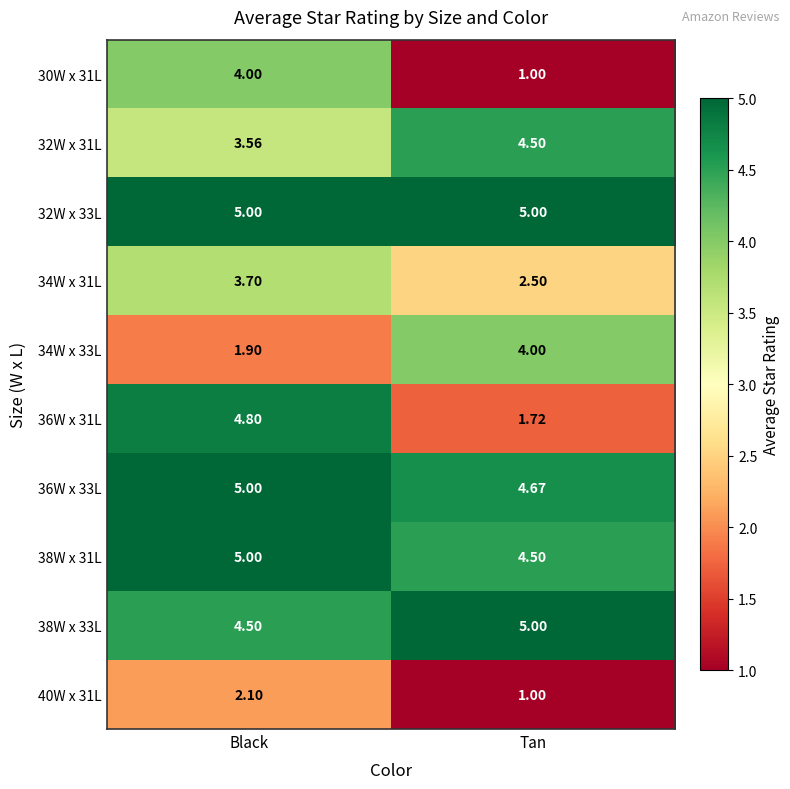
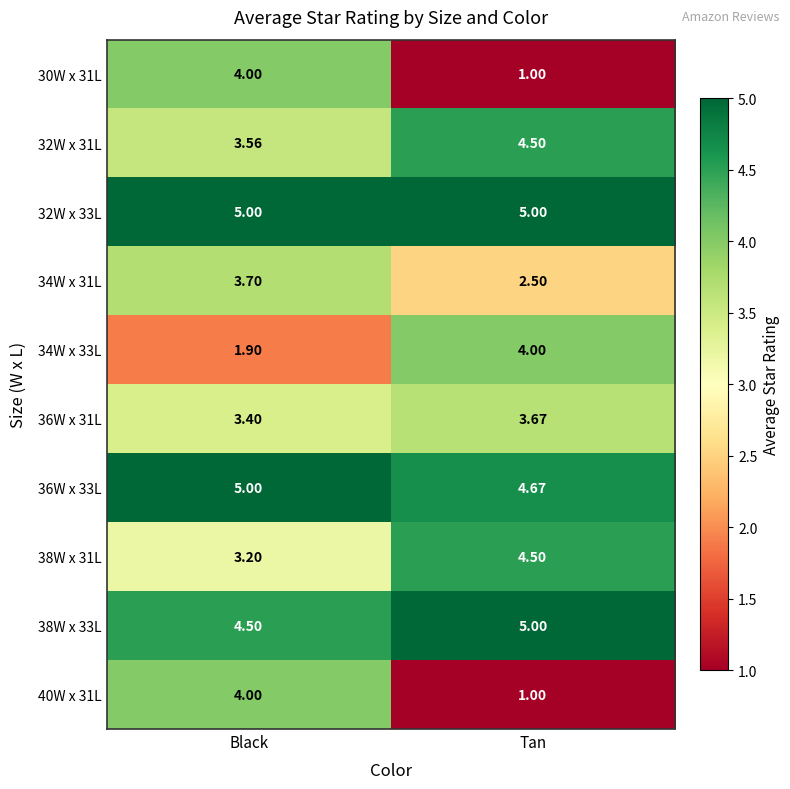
36W x 31L, Black: 4.80 -> 3.40
36W x 31L, Tan: 1.72 -> 3.67
38W x 31L, Black: 5.00 -> 3.20
40W x 31L, Black: 2.10 -> 4.00
